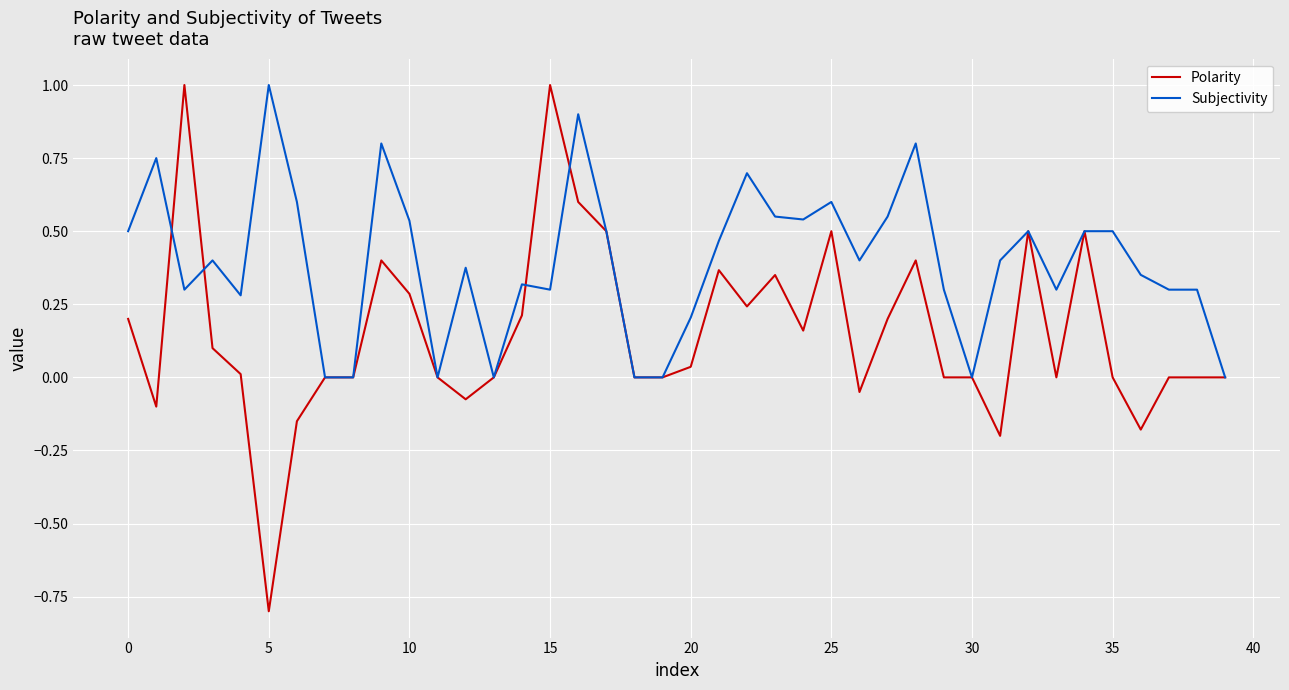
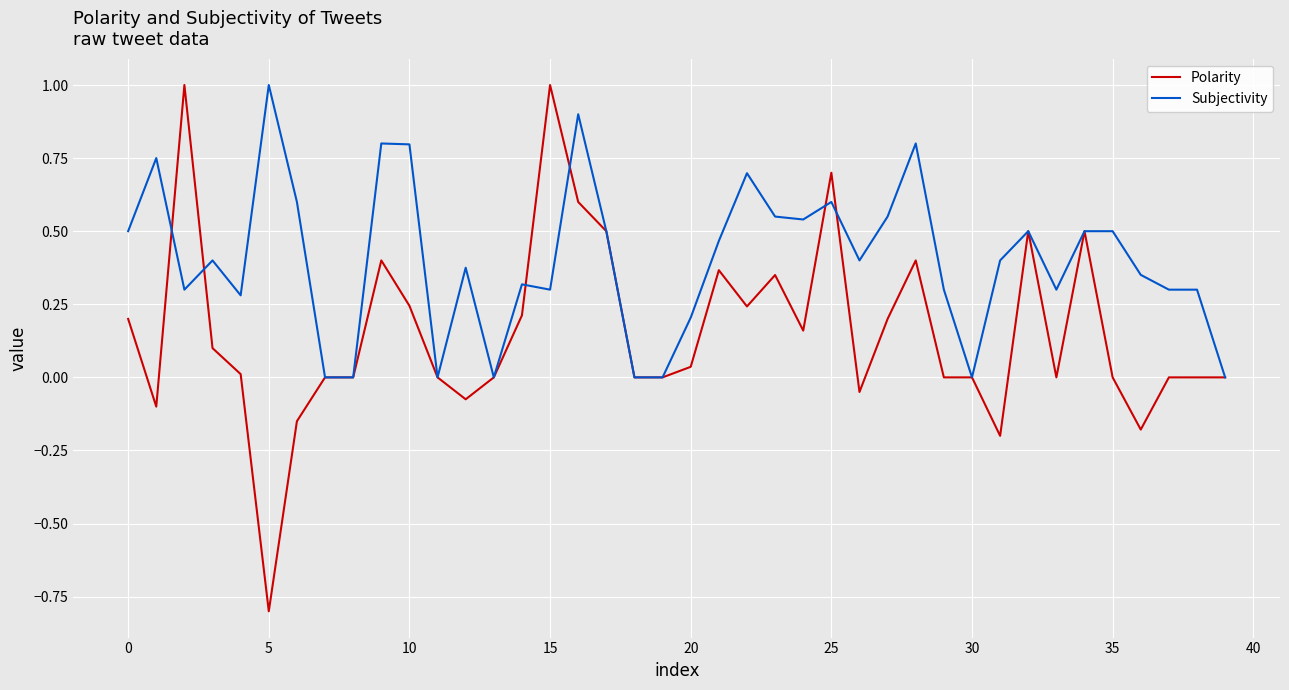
Polarity, 10: 0.29 -> 0.24
Subjectivity, 10: 0.54 -> 0.80
Polarity, 25: 0.5 -> 0.7
